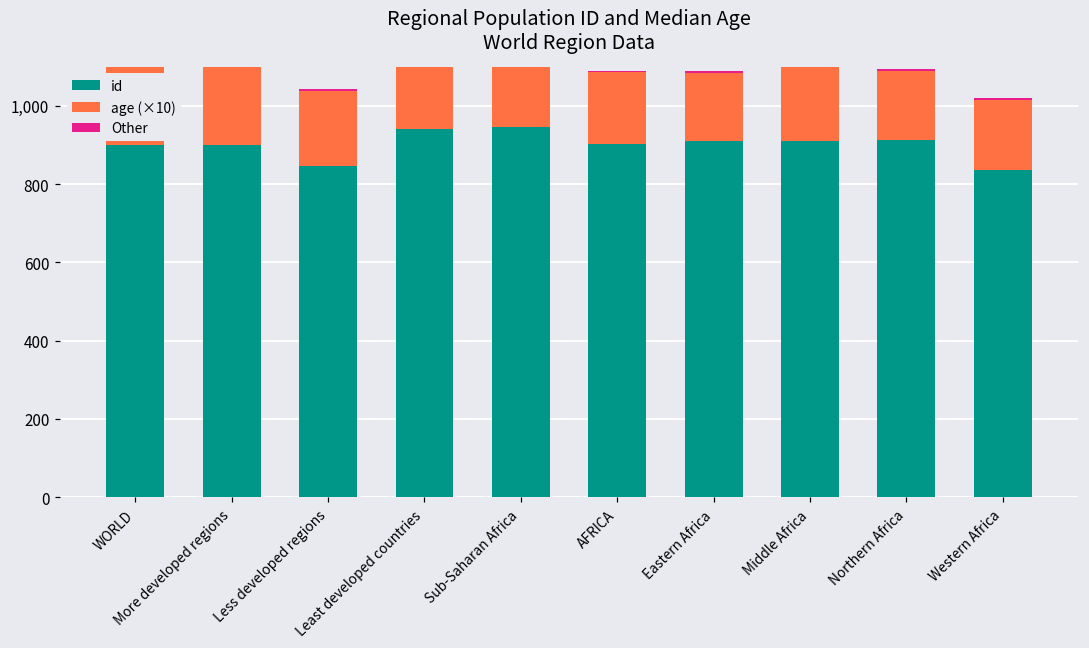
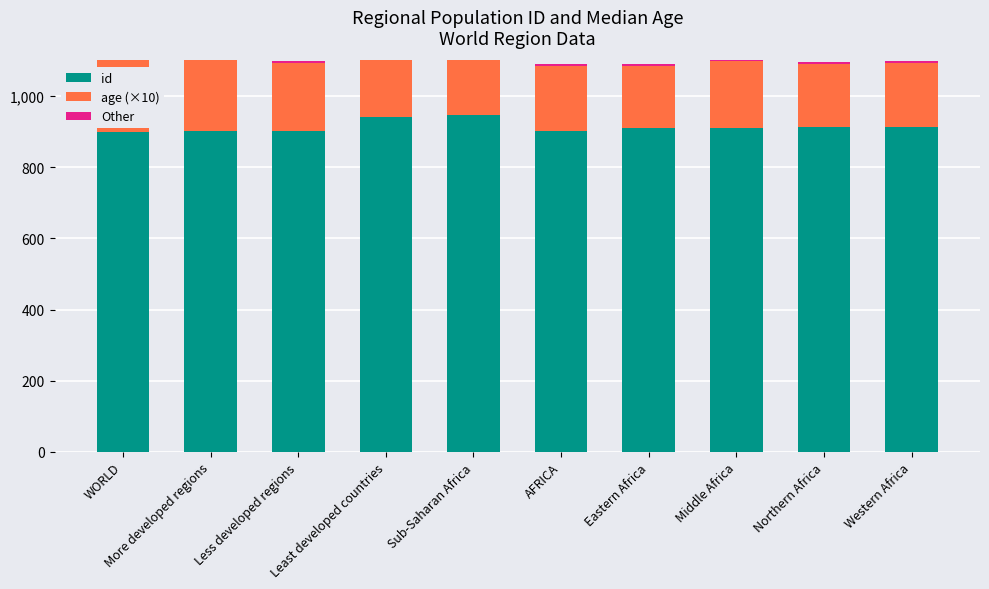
id, Less developed regions: 850 -> 900
id, Western Africa: 840 -> 910
